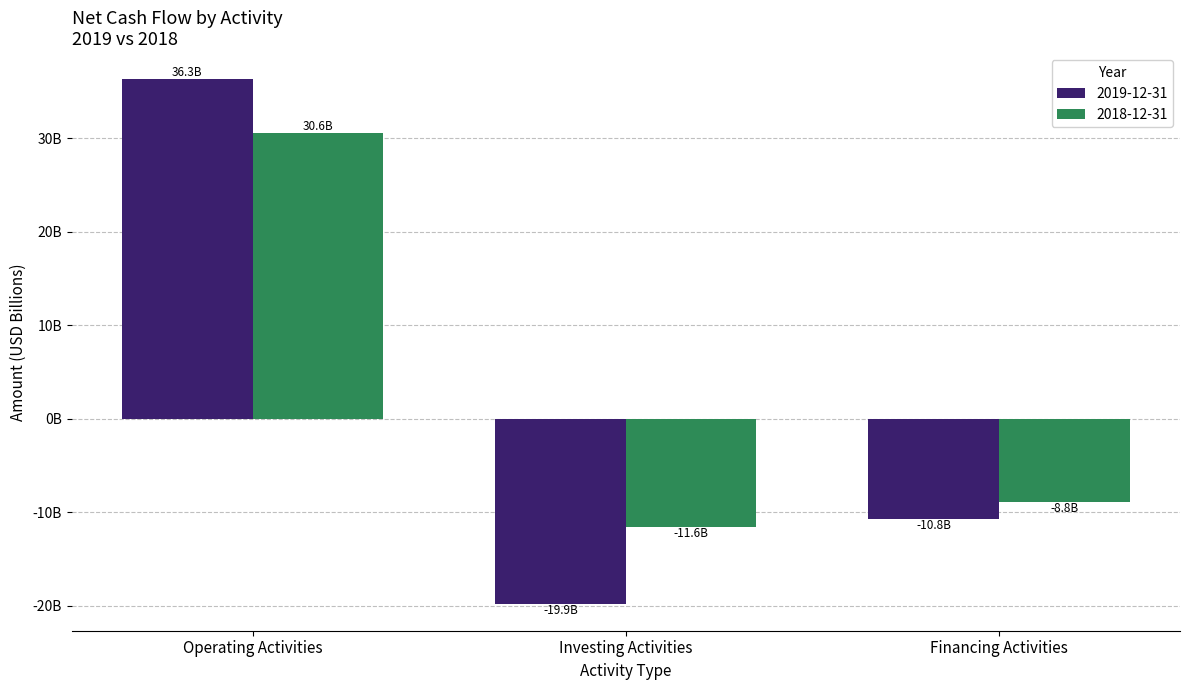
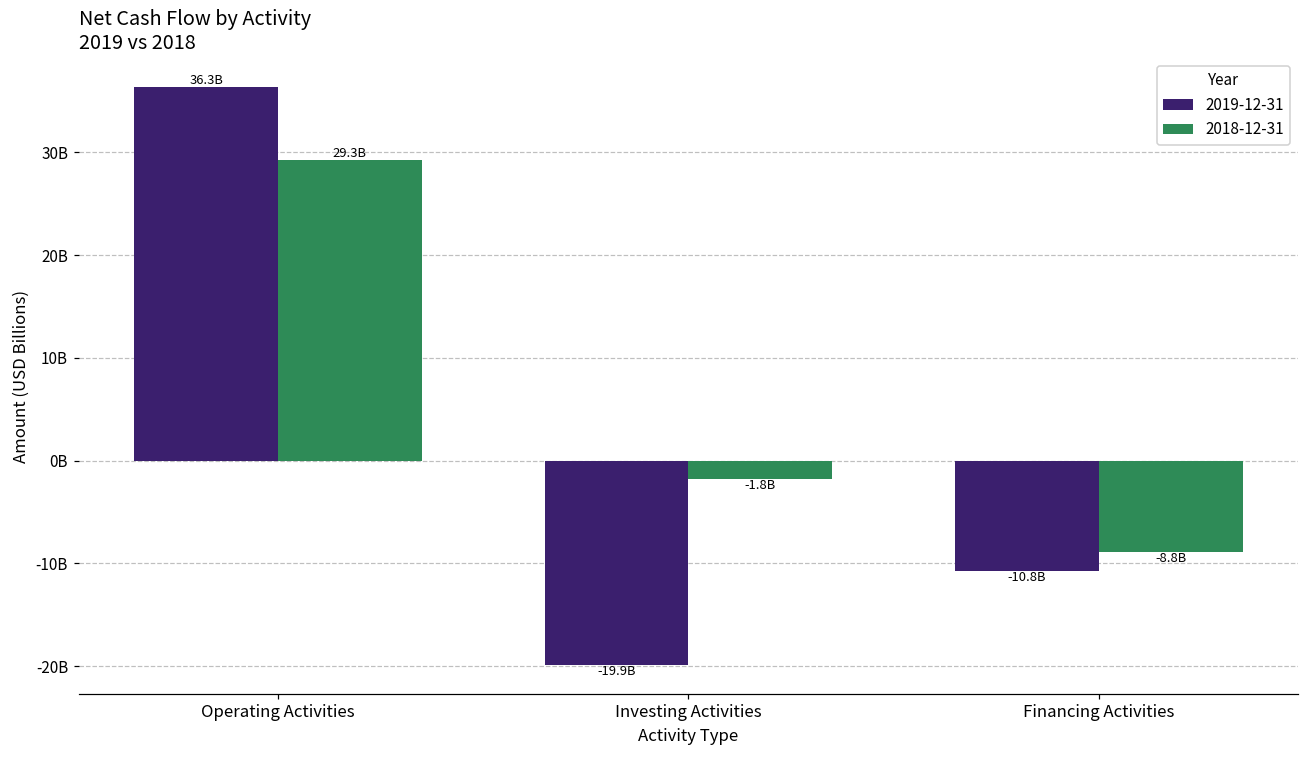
2018-12-31, Operating Activities: 30.6B -> 29.3B
2018-12-31, Investing Activities: -11.6B -> -1.8B
